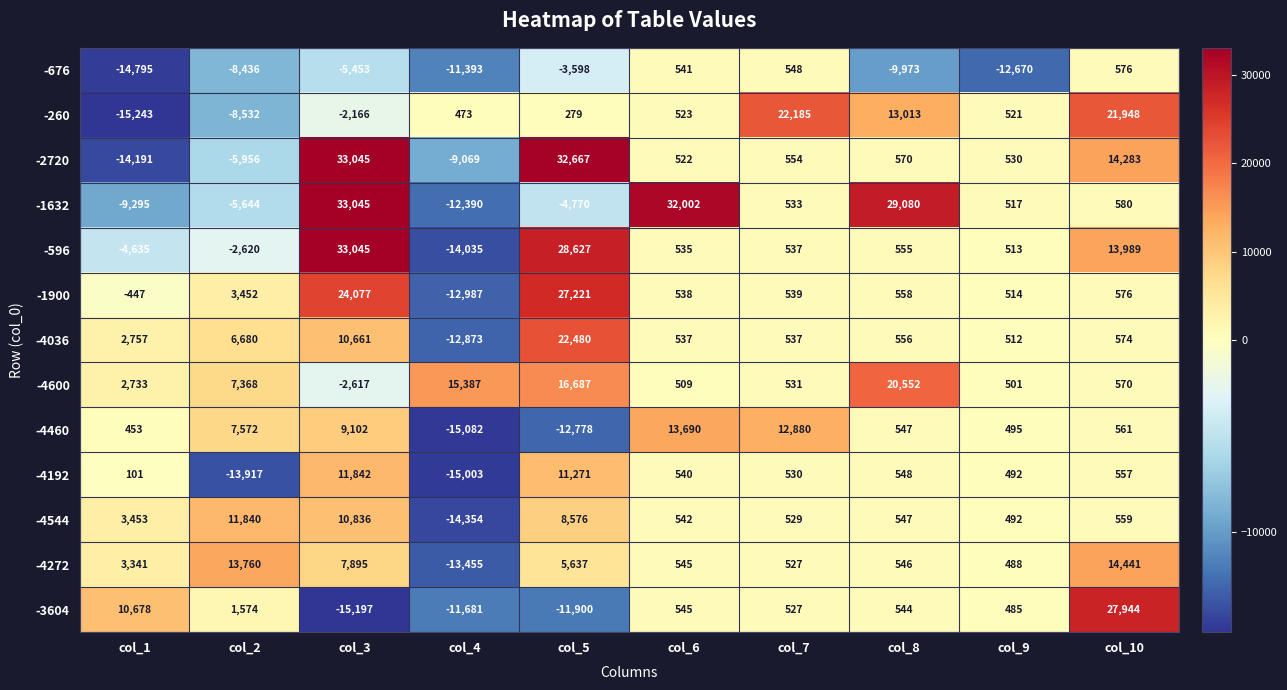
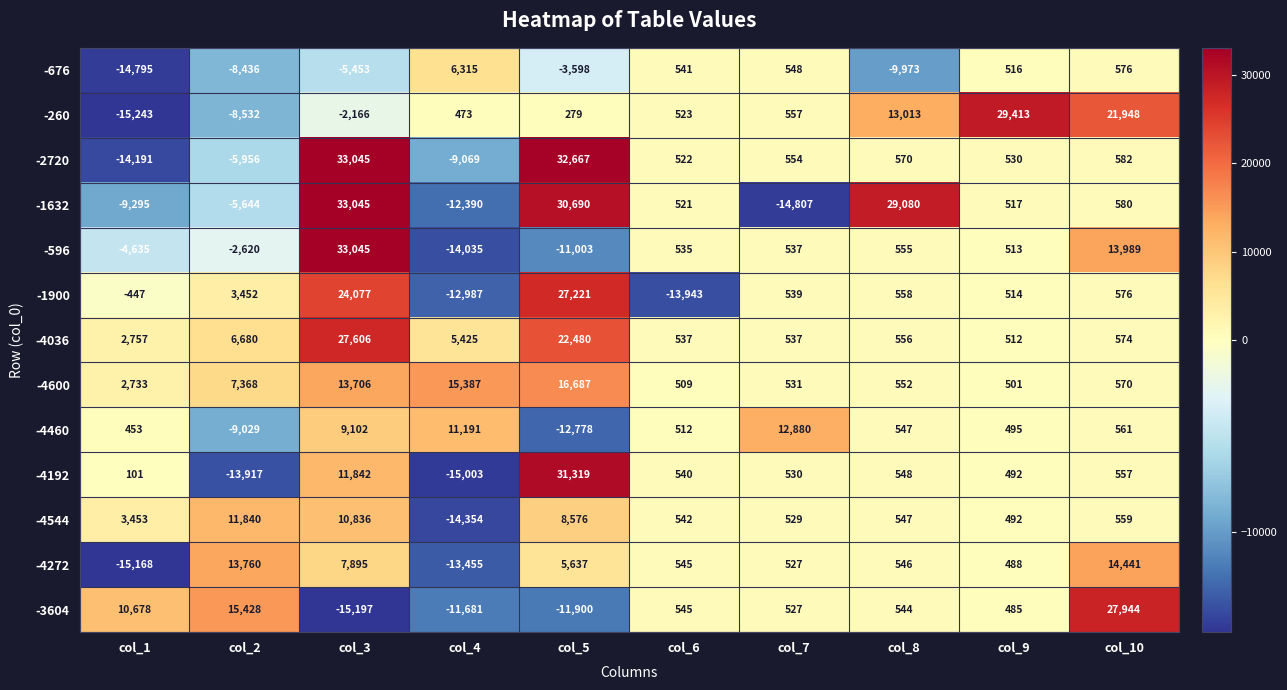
-676, col_4: -11,393 -> 6,315
-676, col_9: -12,670 -> 516
-260, col_7: 22,185 -> 557
-260, col_9: 521 -> 29,413
-2720, col_10: 14,283 -> 582
-1632, col_5: -4,770 -> 30,690
-1632, col_6: 32,002 -> 521
-1632, col_7: 533 -> -14,807
-596, col_5: 28,627 -> -11,003
-1900, col_6: 538 -> -13,943
-4036, col_3: 10,661 -> 27,606
-4036, col_4: -12,873 -> 5,425
-4600, col_3: -2,617 -> 13,706
-4600, col_8: 20,552 -> 552
-4460, col_2: 7,572 -> -9,029
-4460, col_4: -15,082 -> 11,191
-4460, col_6: 13,690 -> 512
-4192, col_5: 11,271 -> 31,319
-4272, col_1: 3,341 -> -15,168
-3604, col_2: 1,574 -> 15,428
